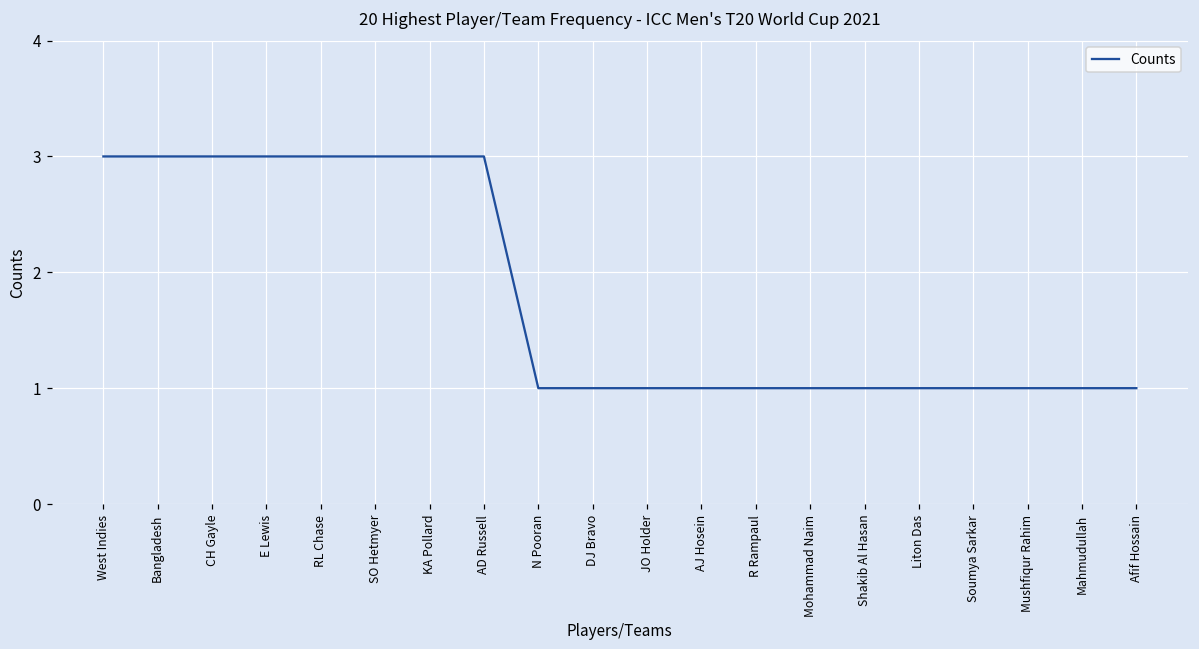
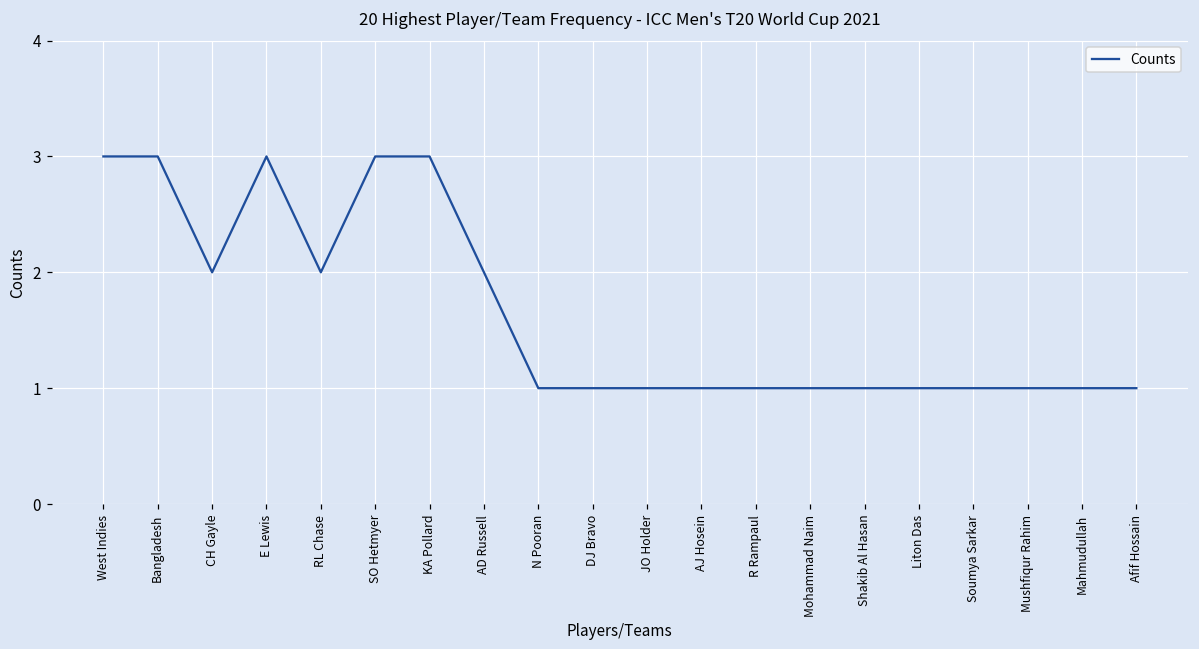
CH Gayle: 3 -> 2
RL Chase: 3 -> 2
AD Russell: 3 -> 2
